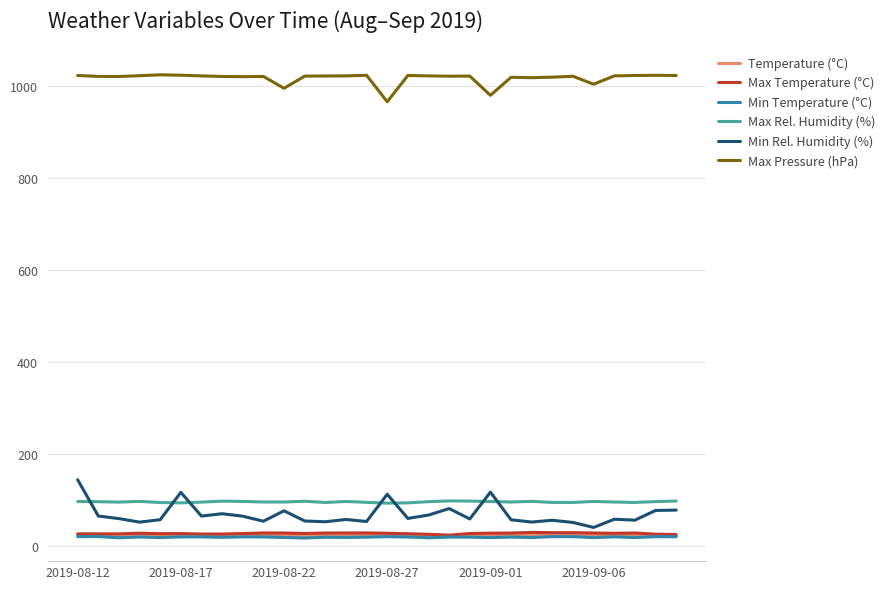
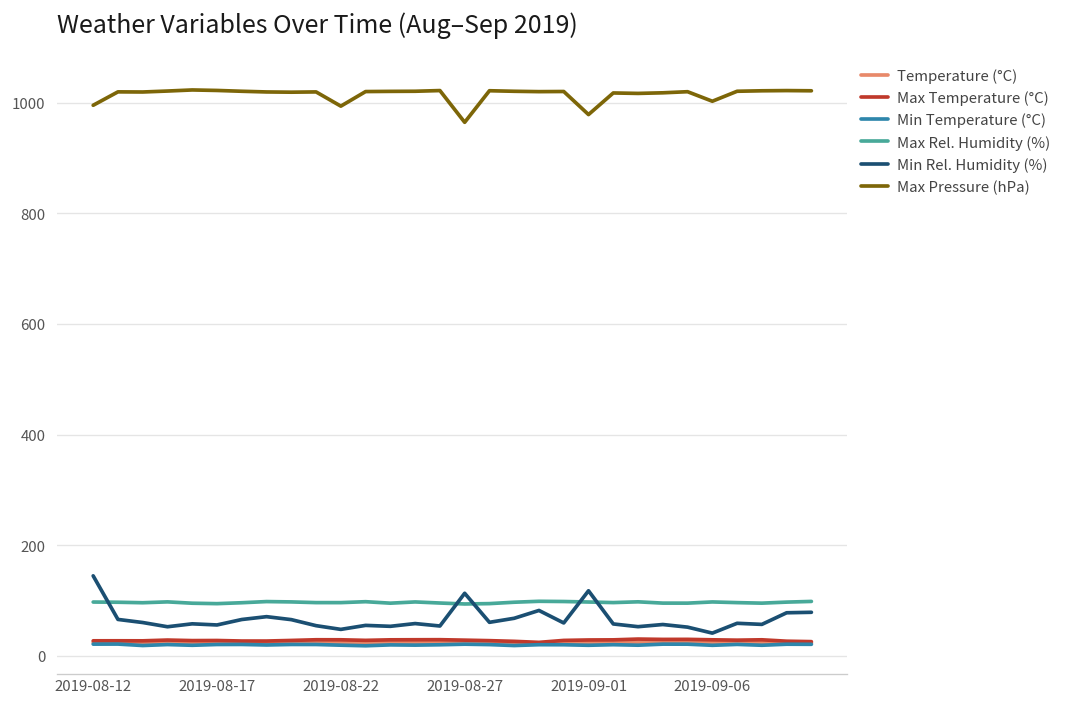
Max Pressure (hPa), 2019-08-12: 1020 -> 1000
Min Rel. Humidity (%), 2019-08-17: 120 -> 60
Min Rel. Humidity (%), 2019-08-22: 80 -> 50
